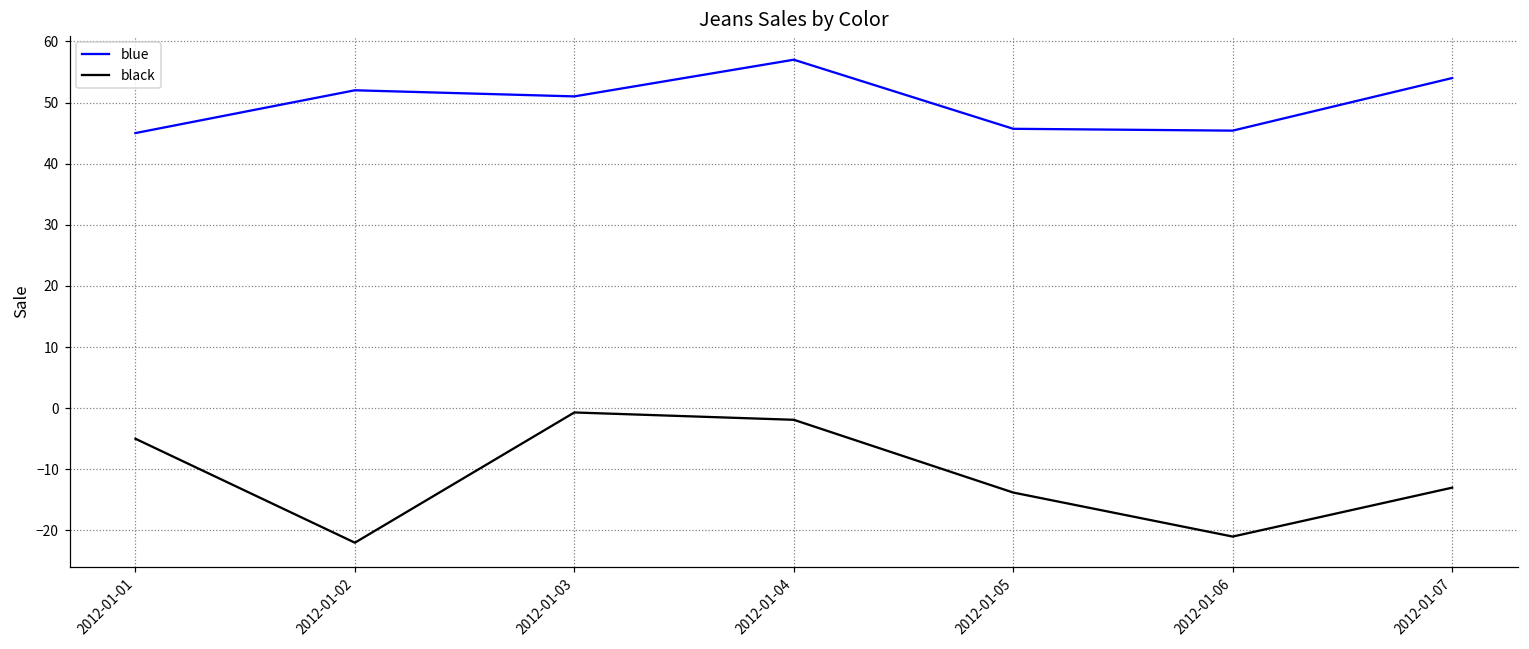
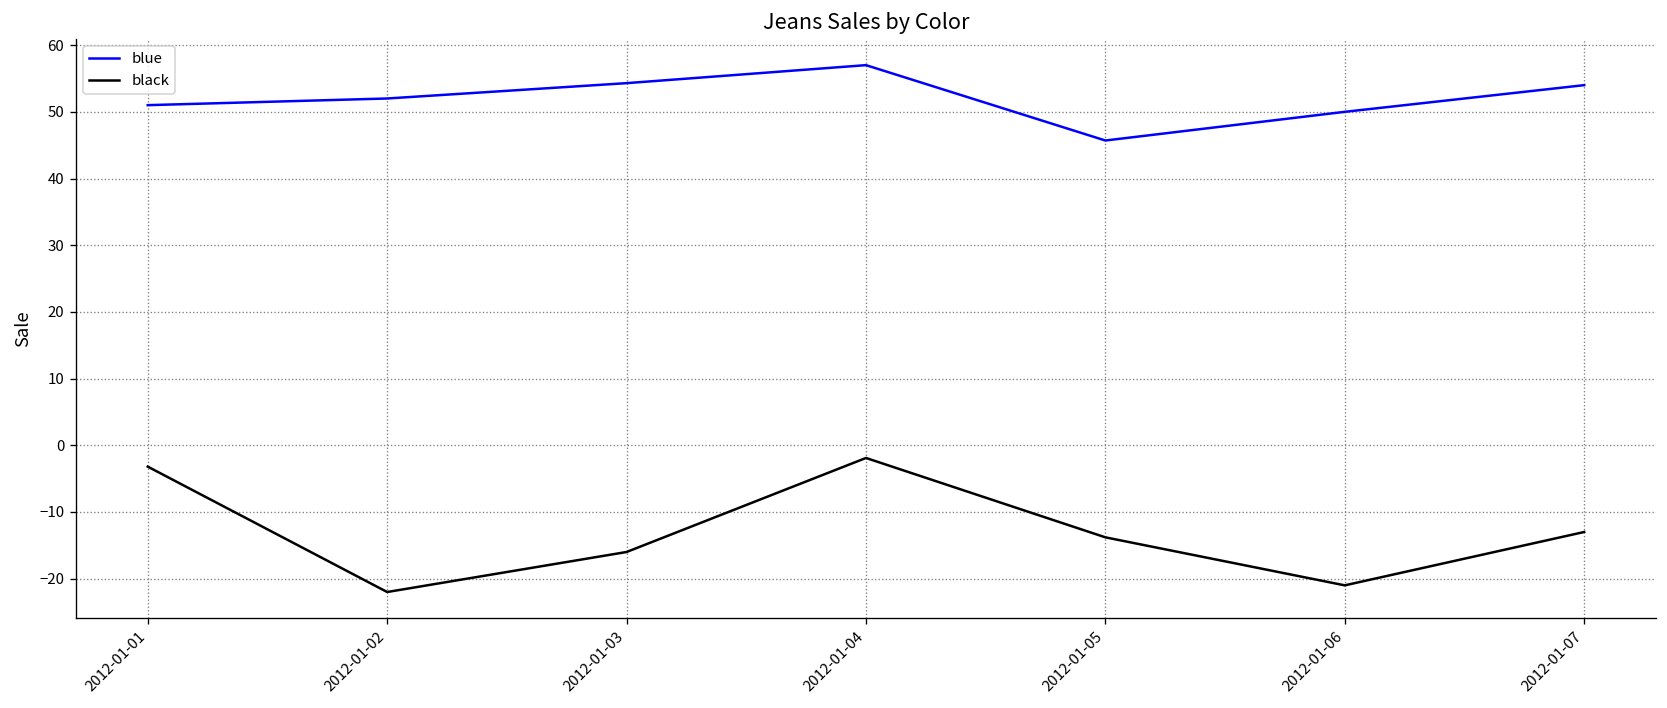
blue, 2012-01-01: 45 -> 51
black, 2012-01-01: -5 -> -3
blue, 2012-01-03: 51 -> 54
black, 2012-01-03: -1 -> -16
blue, 2012-01-06: 45 -> 50
